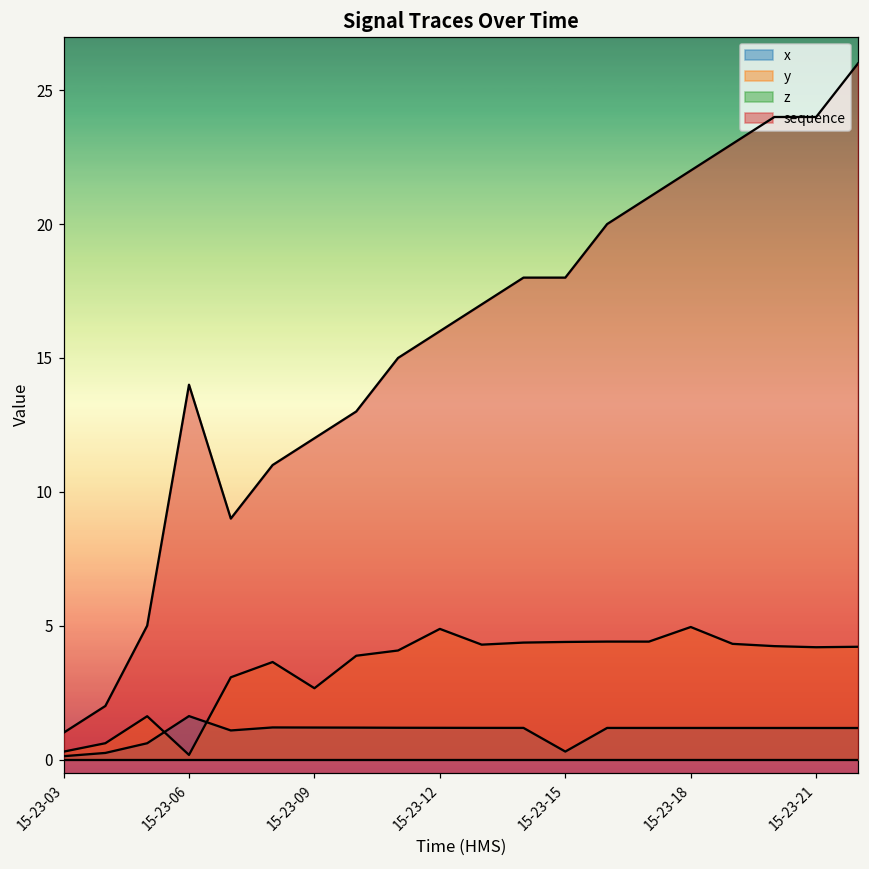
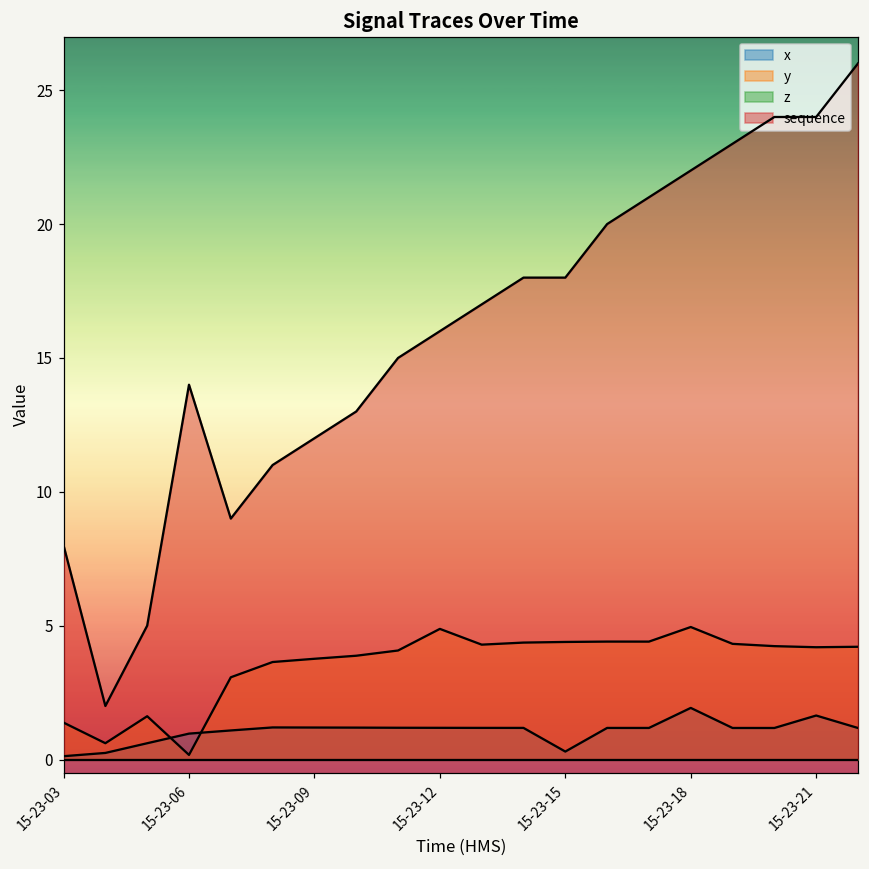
y, 15-23-03: 0.3 -> 1.4
sequence, 15-23-03: 1 -> 8
x, 15-23-06: 1.6 -> 1.0
y, 15-23-09: 2.7 -> 3.8
x, 15-23-18: 1.2 -> 1.9
x, 15-23-21: 1.2 -> 1.6
